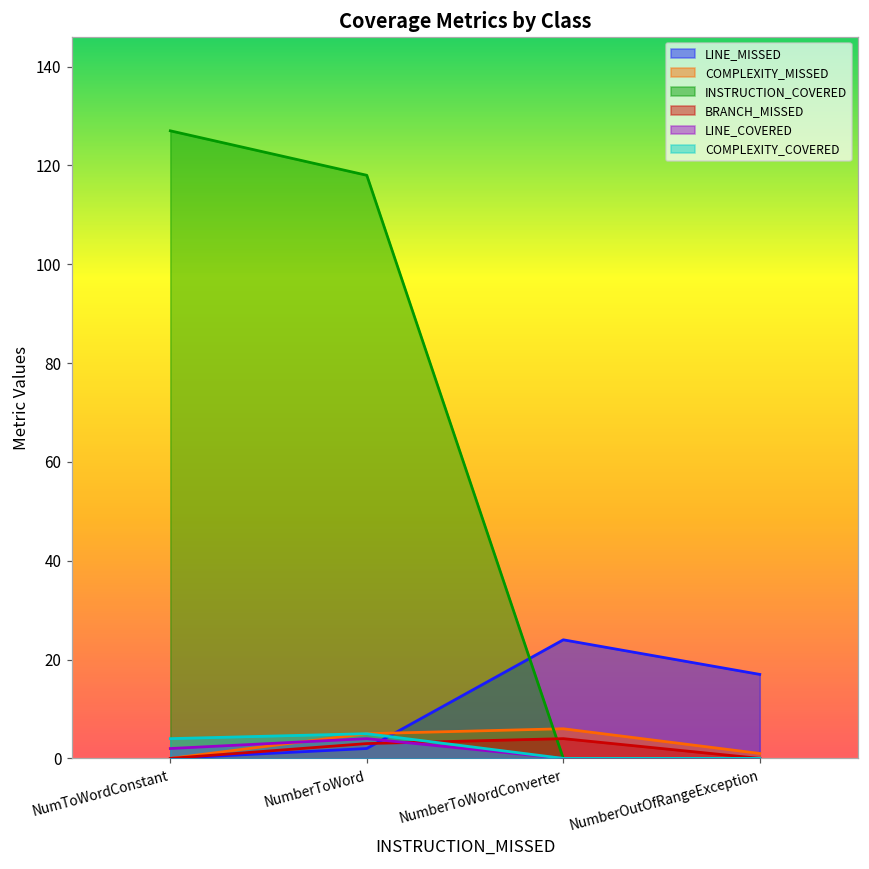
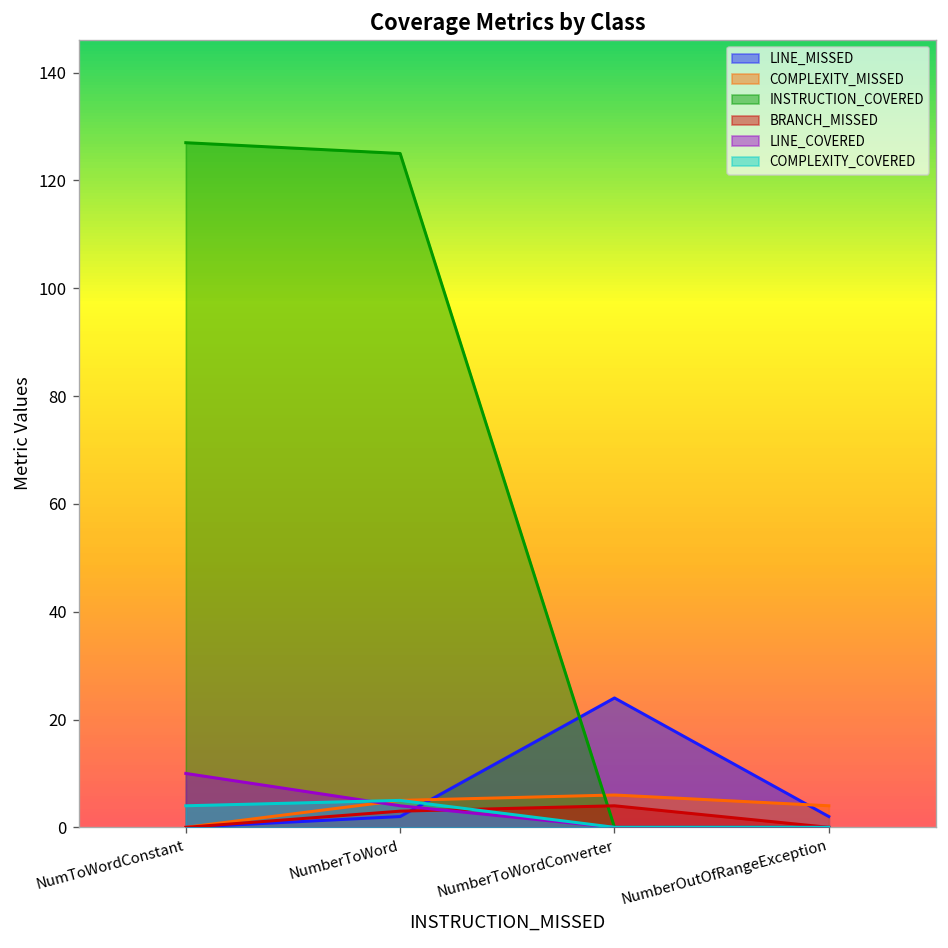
LINE_COVERED, NumToWordConstant: 2 -> 10
INSTRUCTION_COVERED, NumberToWord: 118 -> 125
LINE_MISSED, NumberOutOfRangeException: 17 -> 2
COMPLEXITY_MISSED, NumberOutOfRangeException: 1 -> 4
